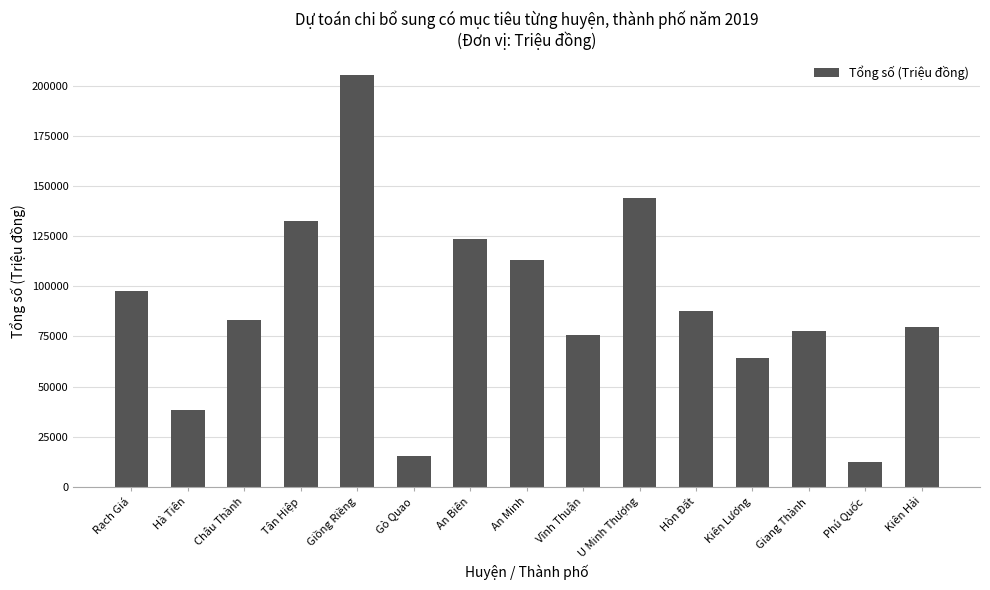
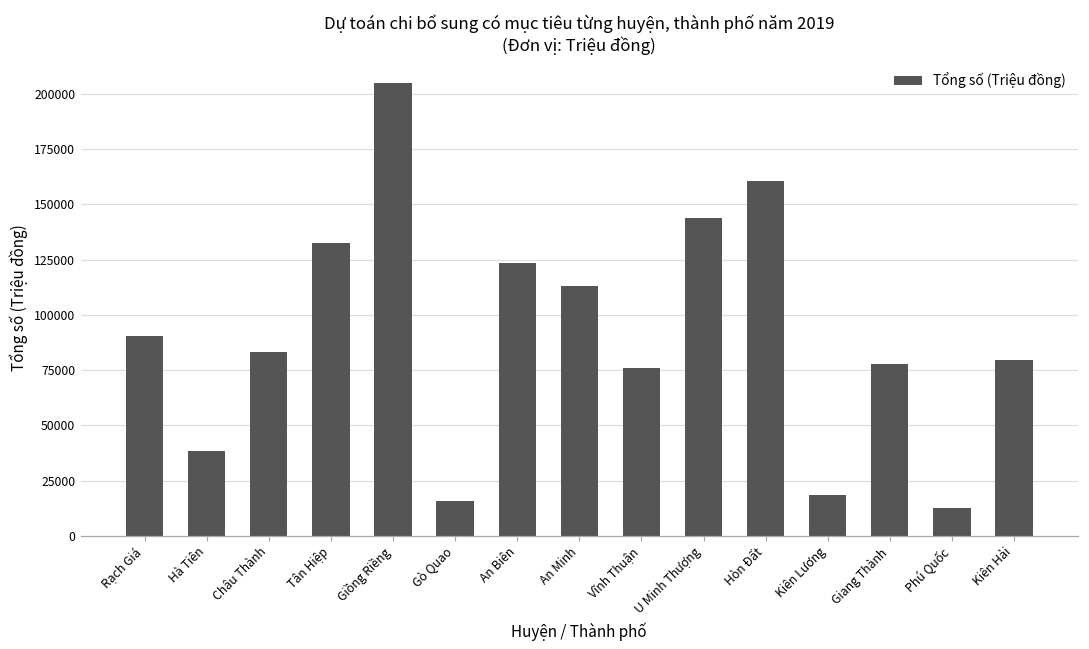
Rạch Giá: 98000 -> 90000
Hòn Đất: 88000 -> 161000
Kiên Lương: 64000 -> 19000
